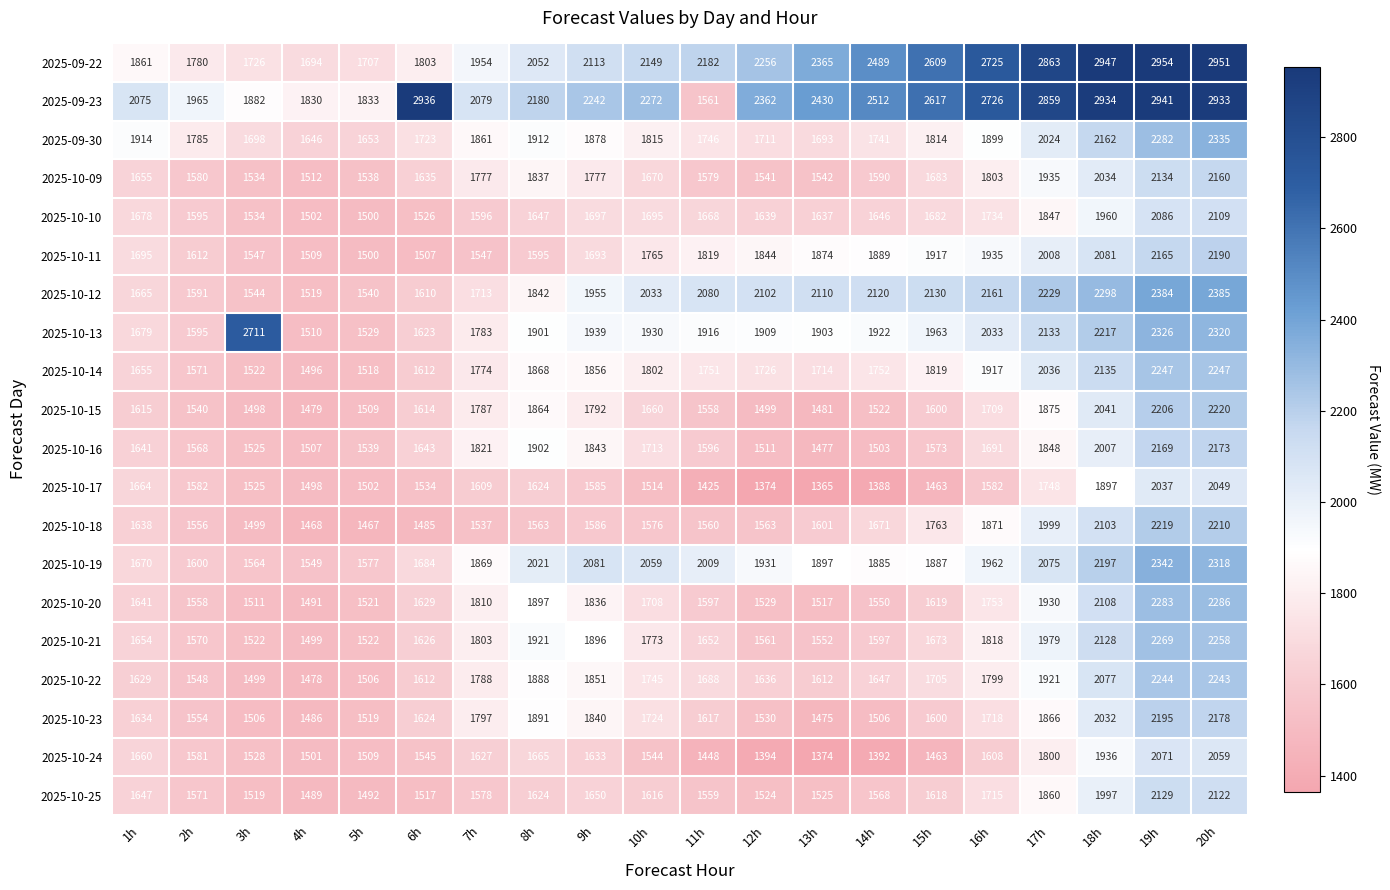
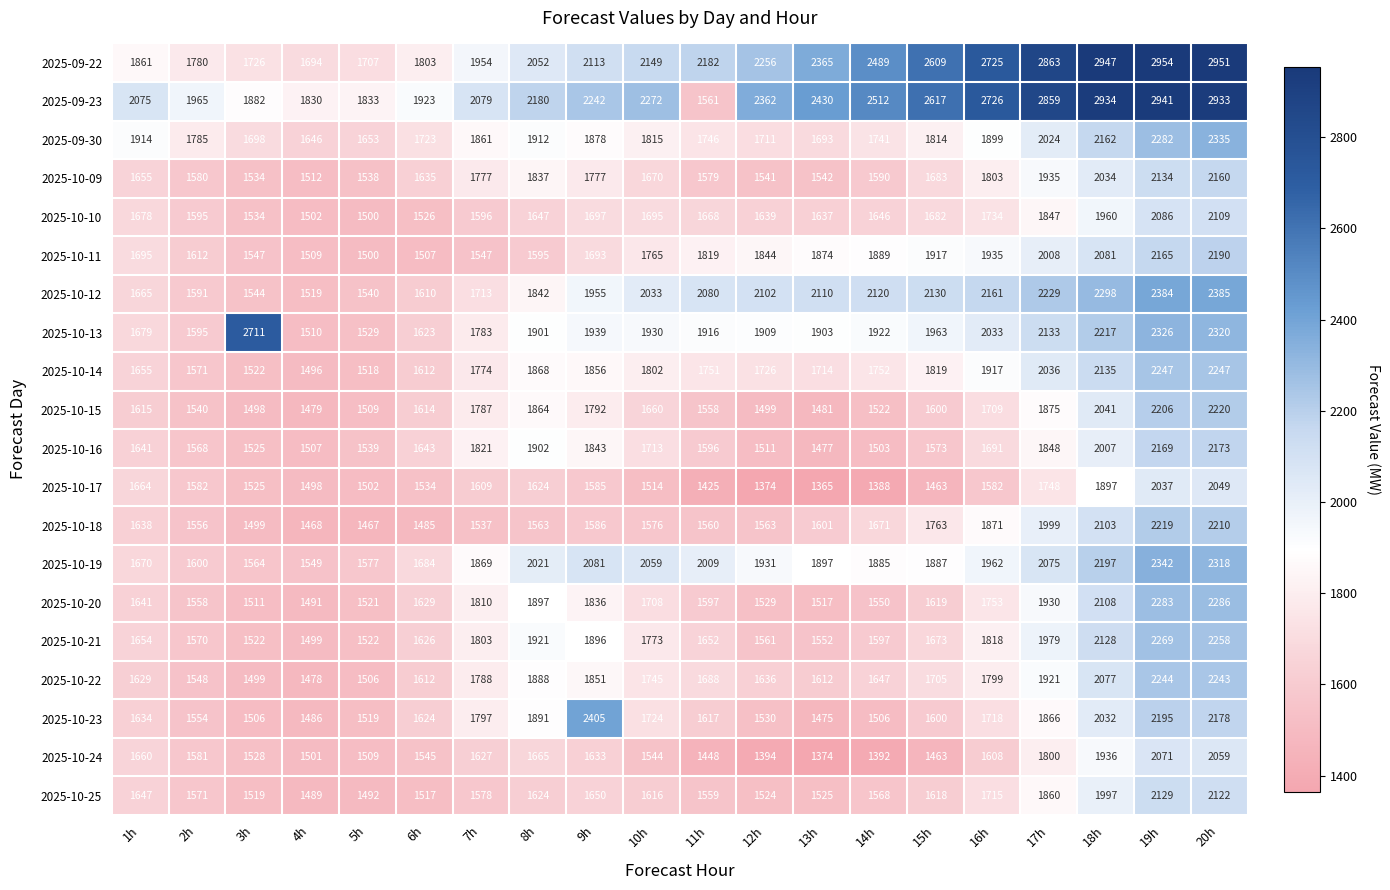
2025-09-23, 6h: 2936 -> 1923
2025-10-23, 9h: 1840 -> 2405
